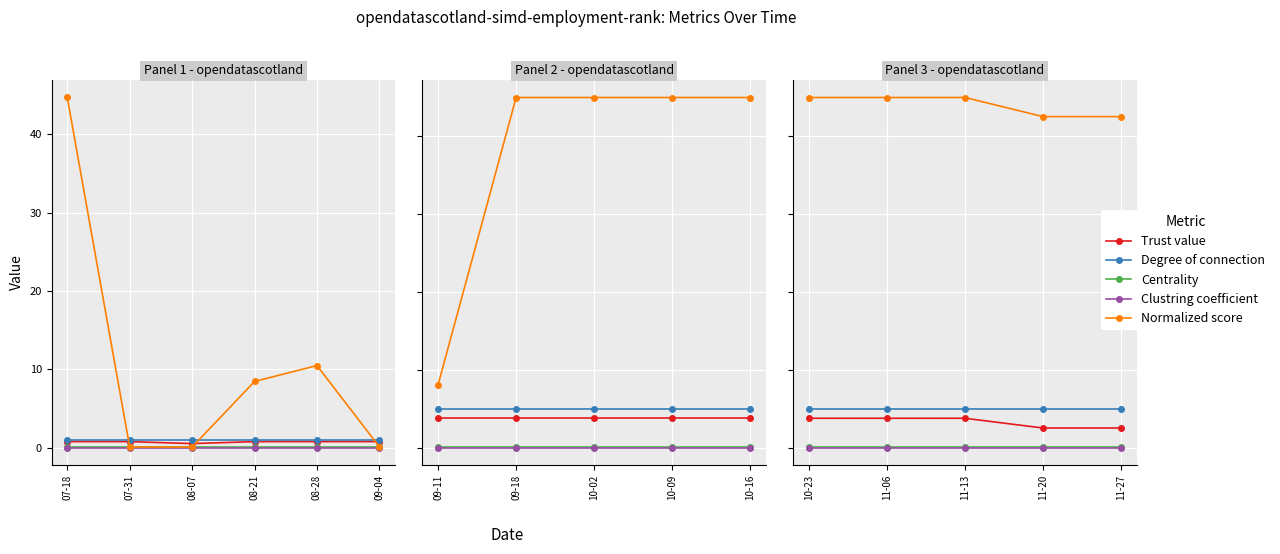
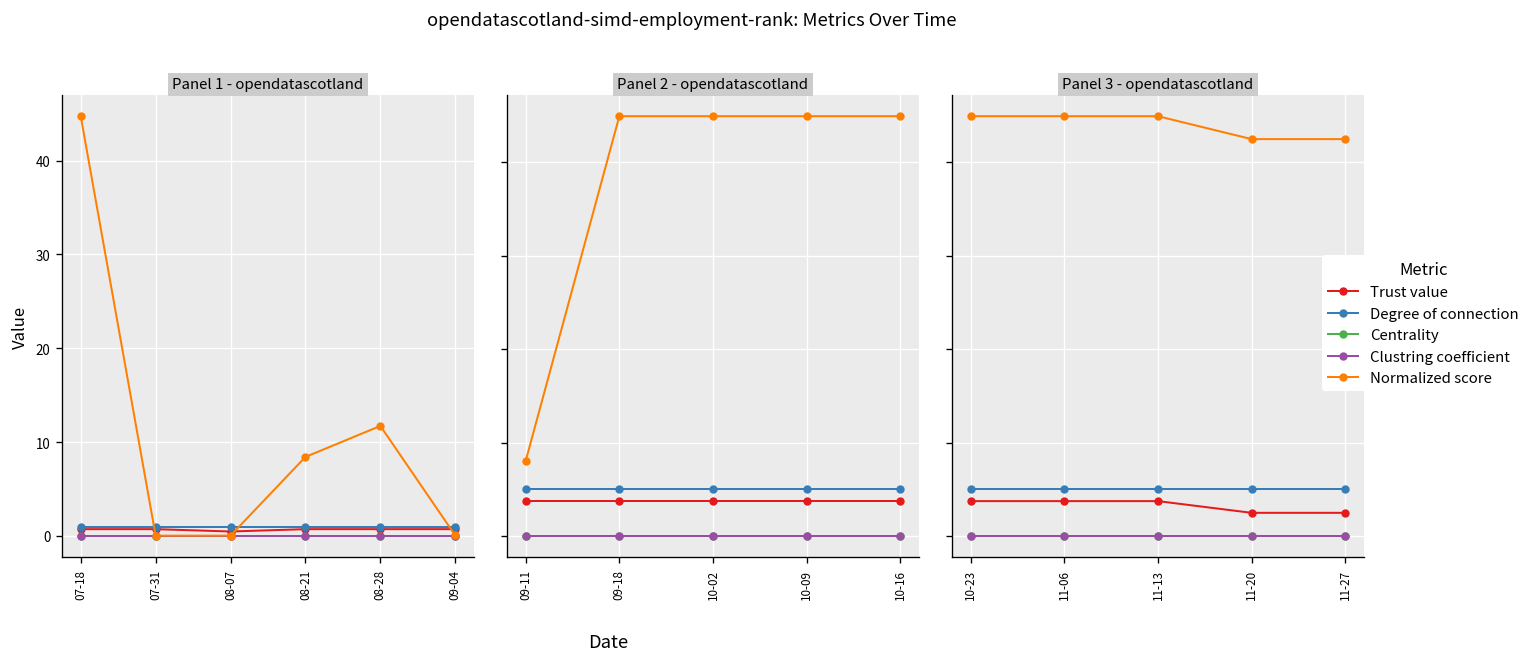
Panel 1 - opendatascotland, Normalized score, 08-28: 10 -> 12
